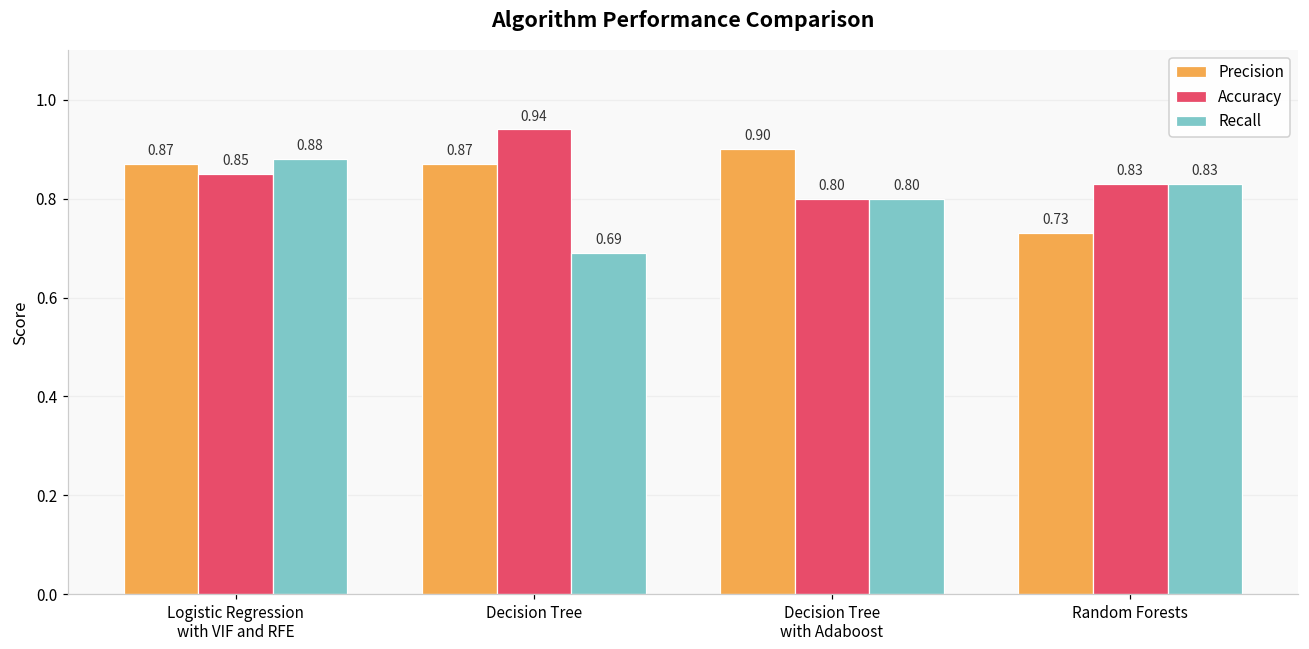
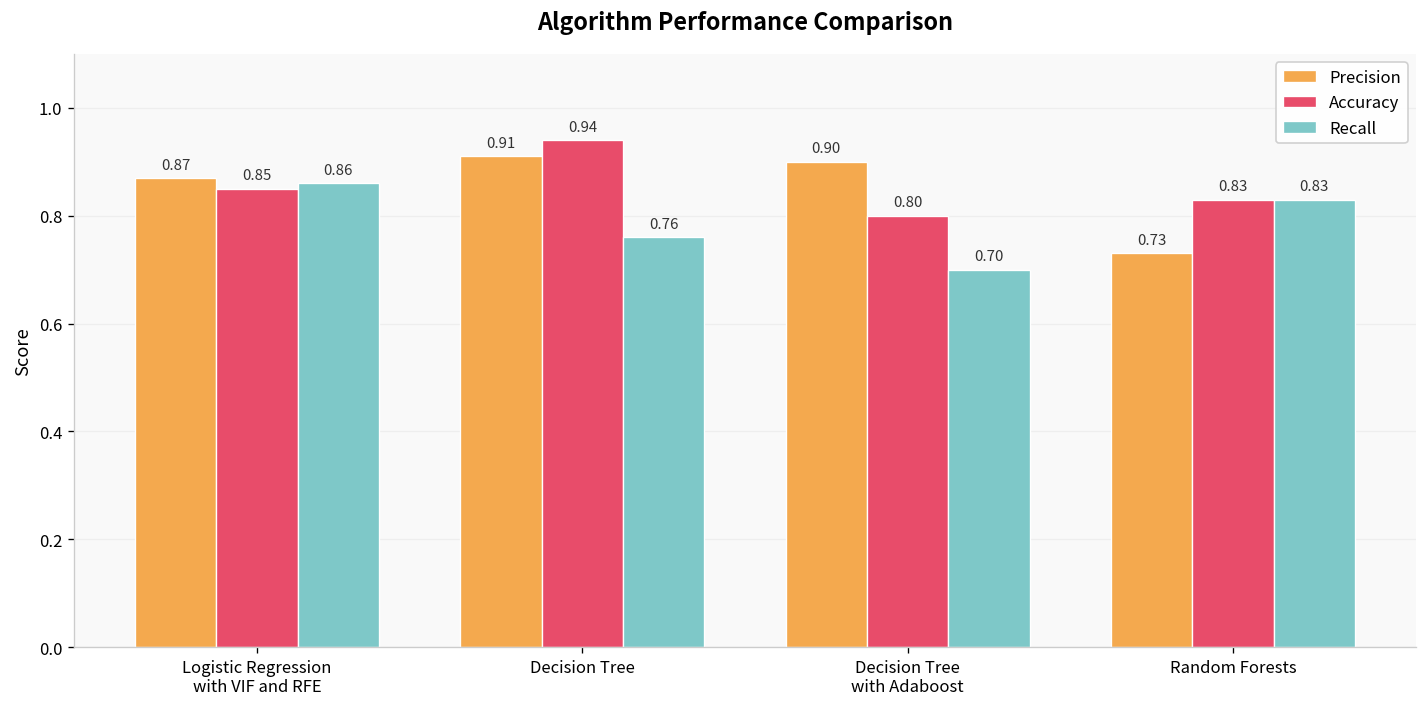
Recall, Logistic Regression with VIF and RFE: 0.88 -> 0.86
Precision, Decision Tree: 0.87 -> 0.91
Recall, Decision Tree: 0.69 -> 0.76
Recall, Decision Tree with Adaboost: 0.80 -> 0.70
